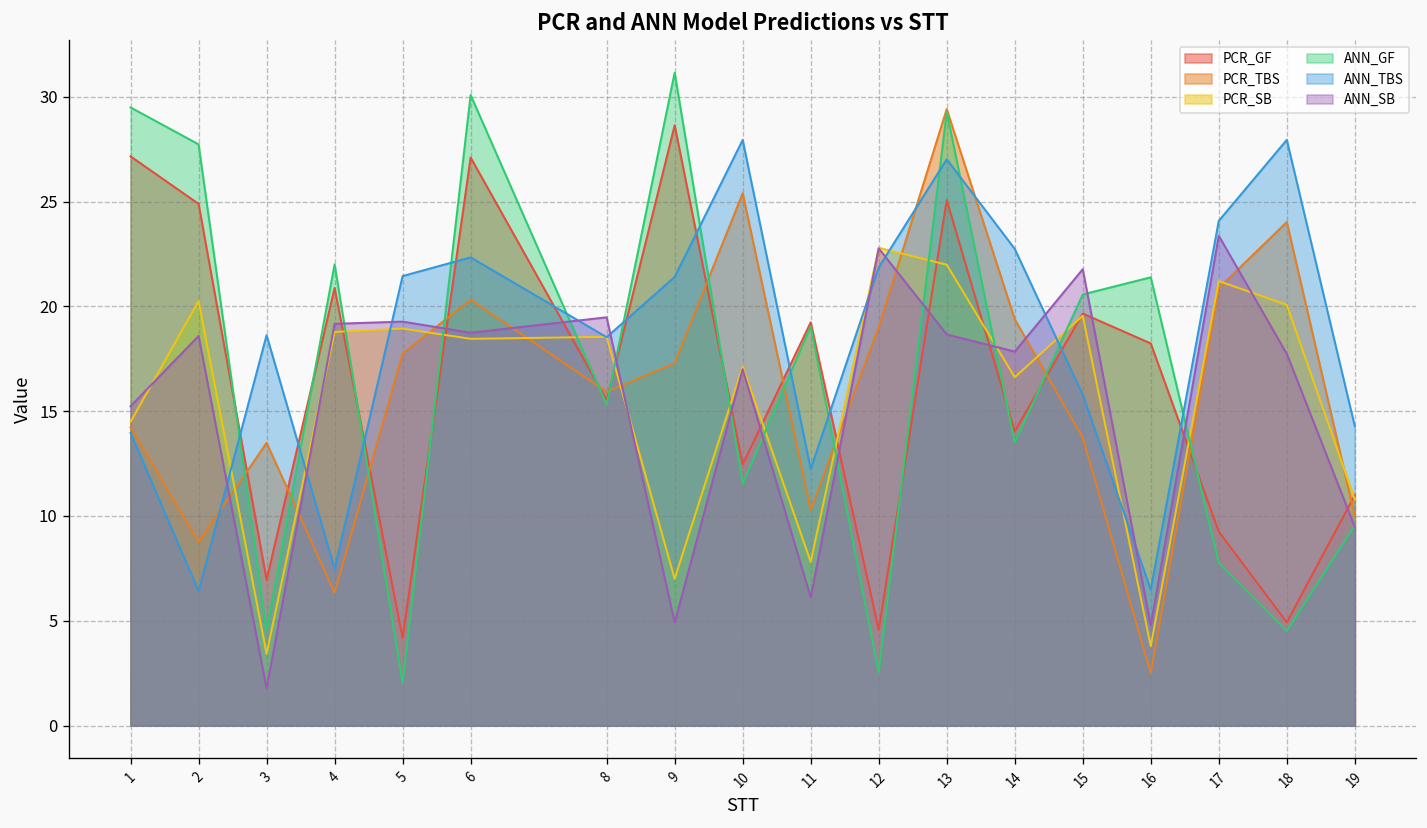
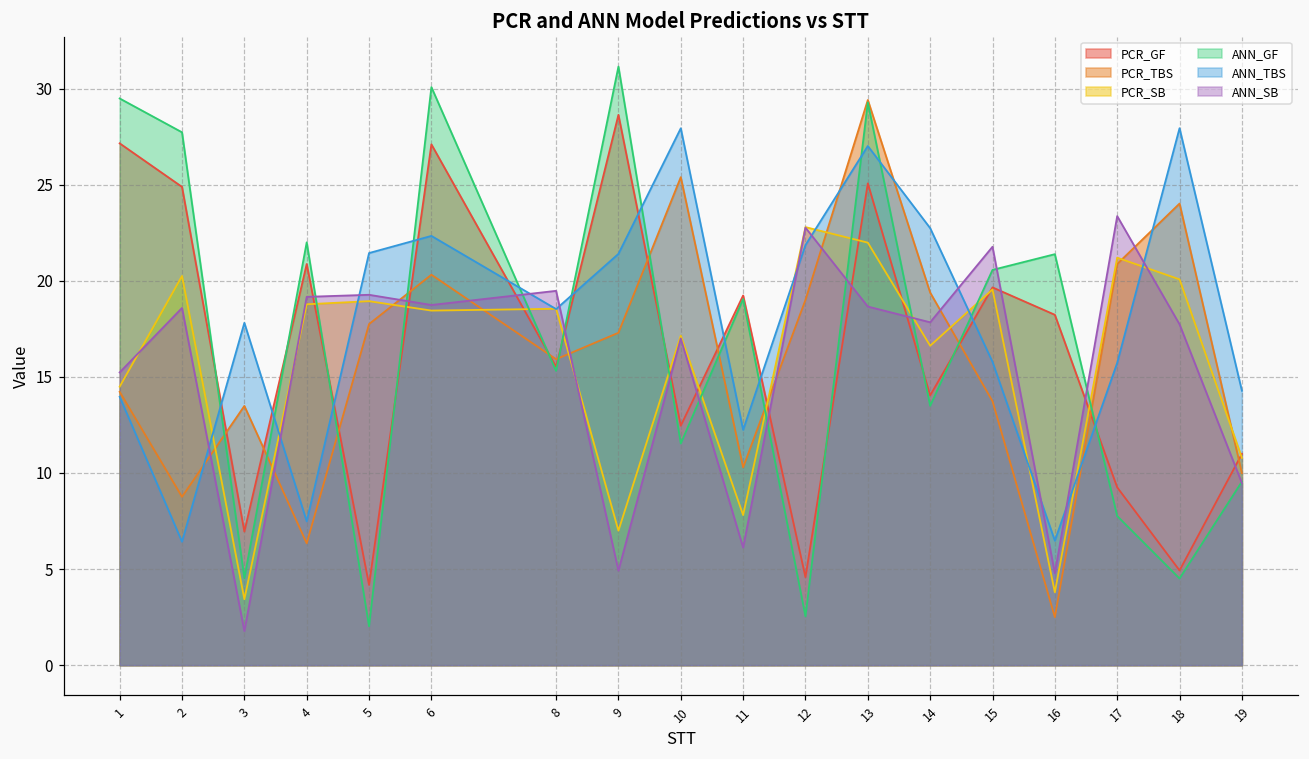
ANN_TBS, 3: 18.6 -> 17.8
ANN_TBS, 17: 24.1 -> 15.7
